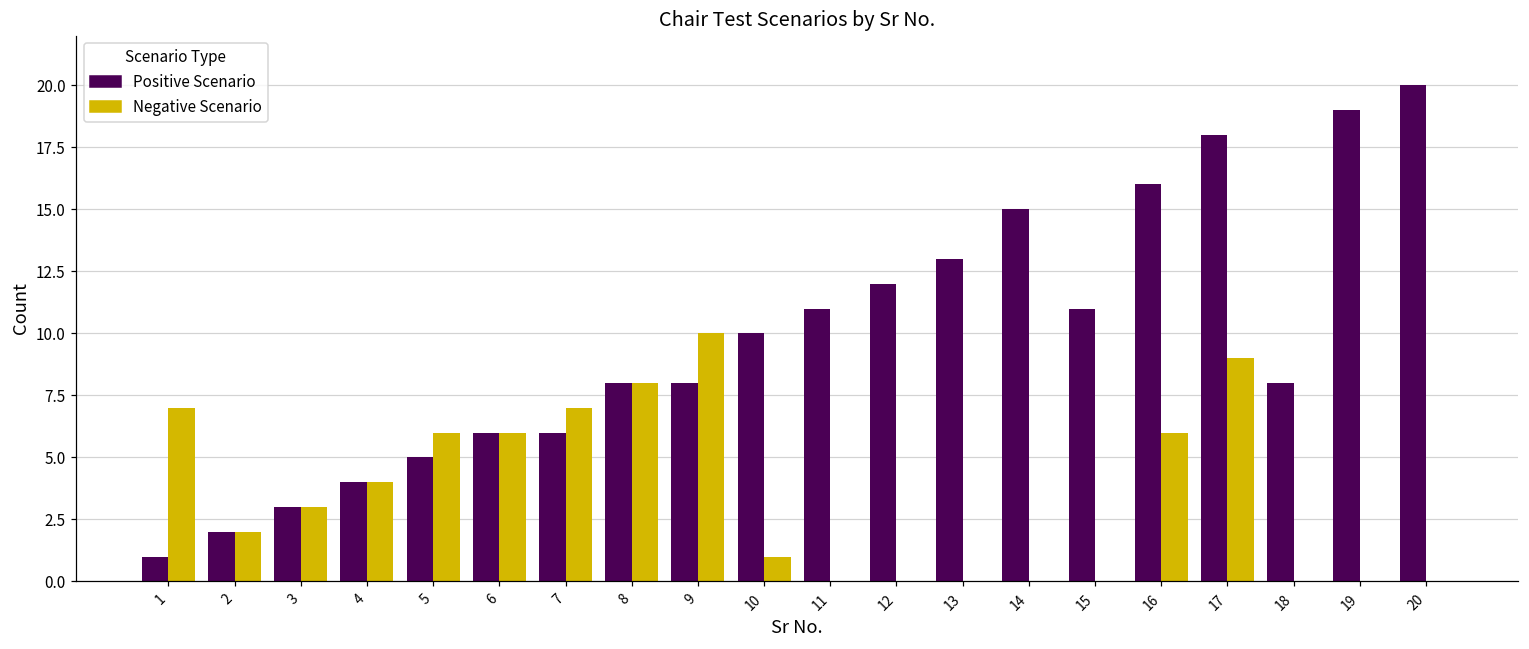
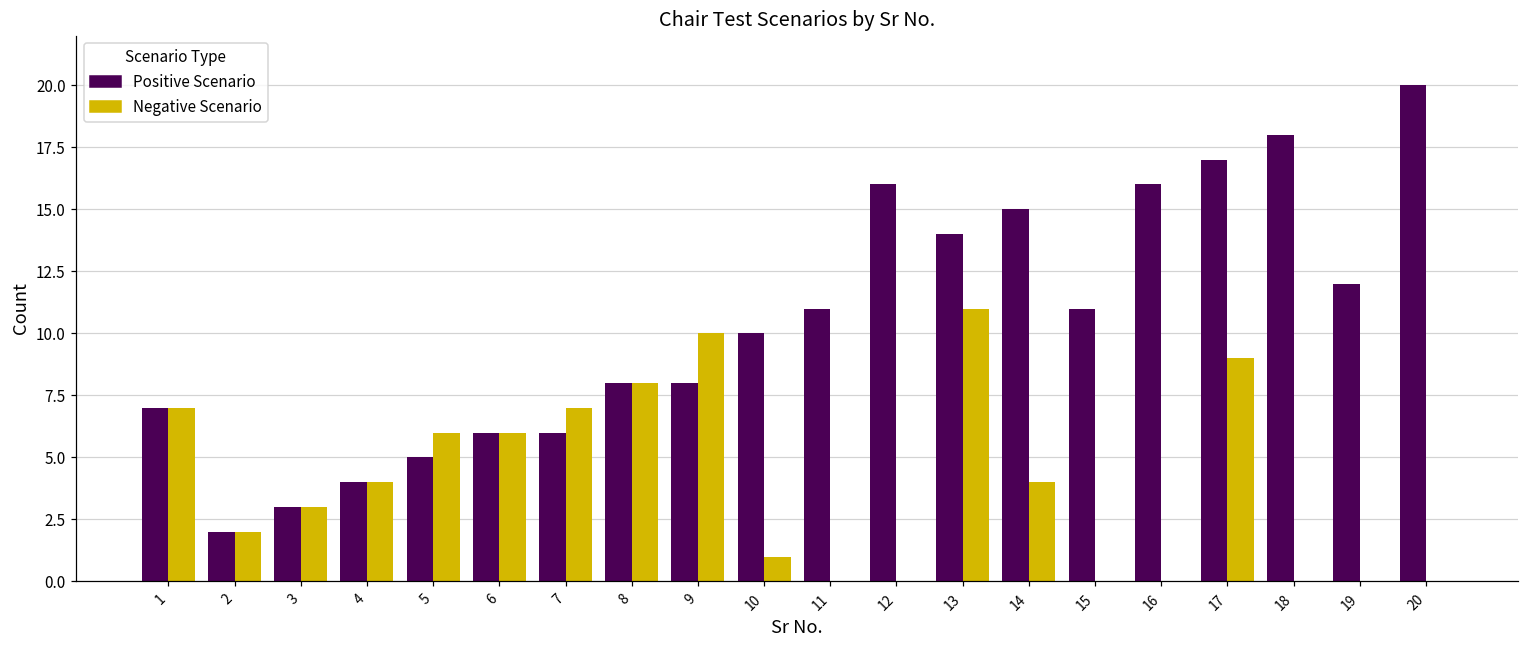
Positive Scenario, 1: 1 -> 7
Positive Scenario, 12: 12 -> 16
Positive Scenario, 13: 13 -> 14
Negative Scenario, 13: 0 -> 11
Negative Scenario, 14: 0 -> 4
Negative Scenario, 16: 6 -> 0
Positive Scenario, 17: 18 -> 17
Positive Scenario, 18: 8 -> 18
Positive Scenario, 19: 19 -> 12
